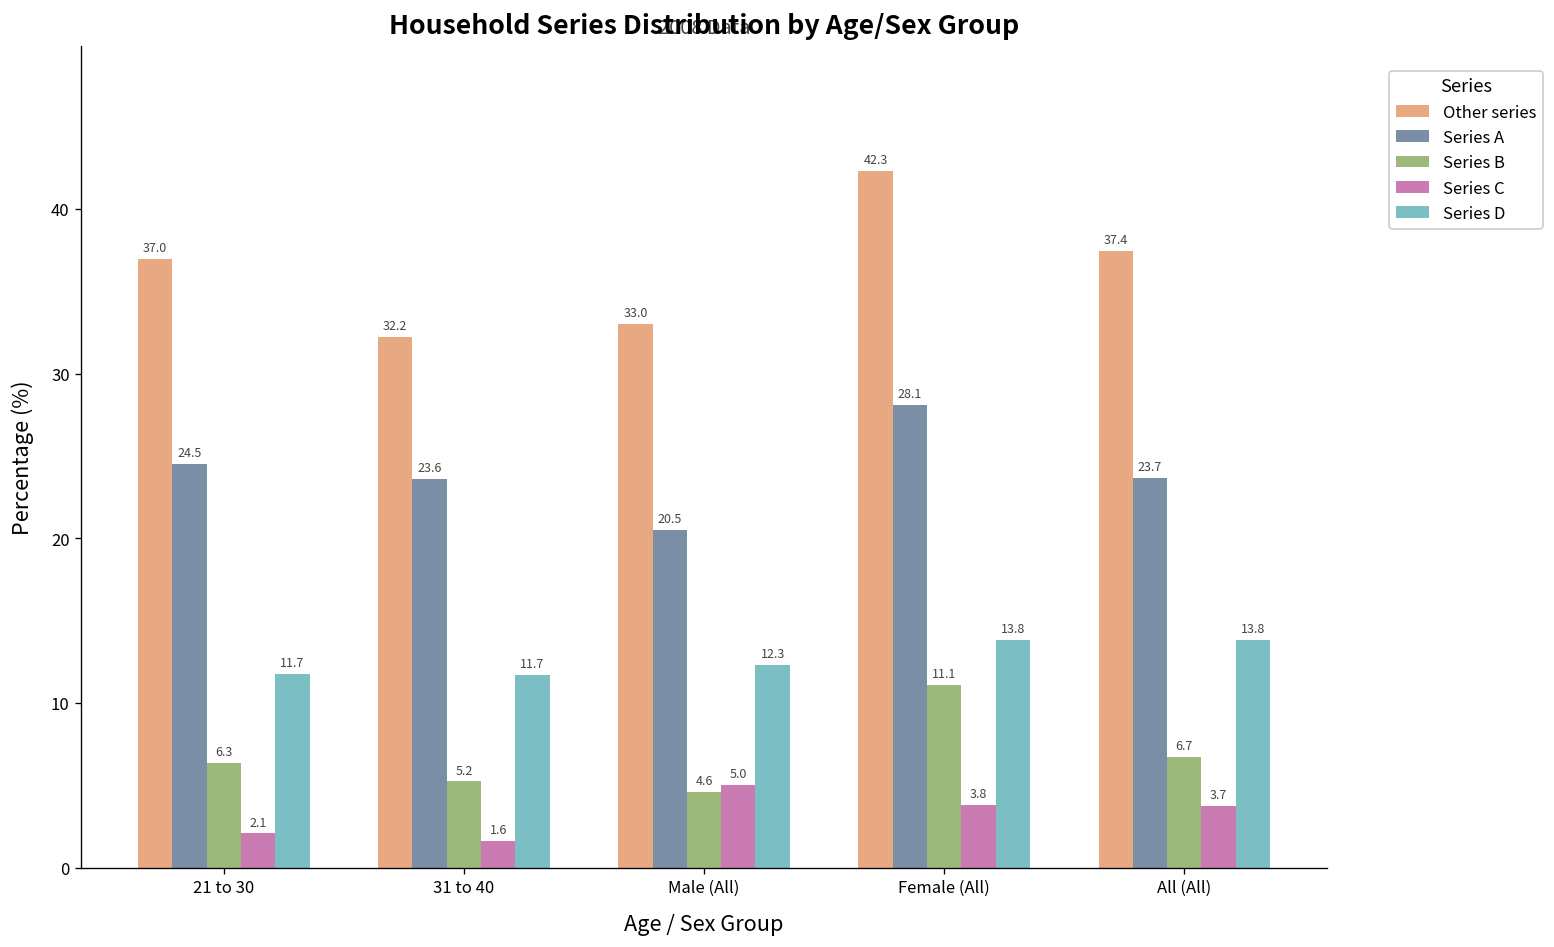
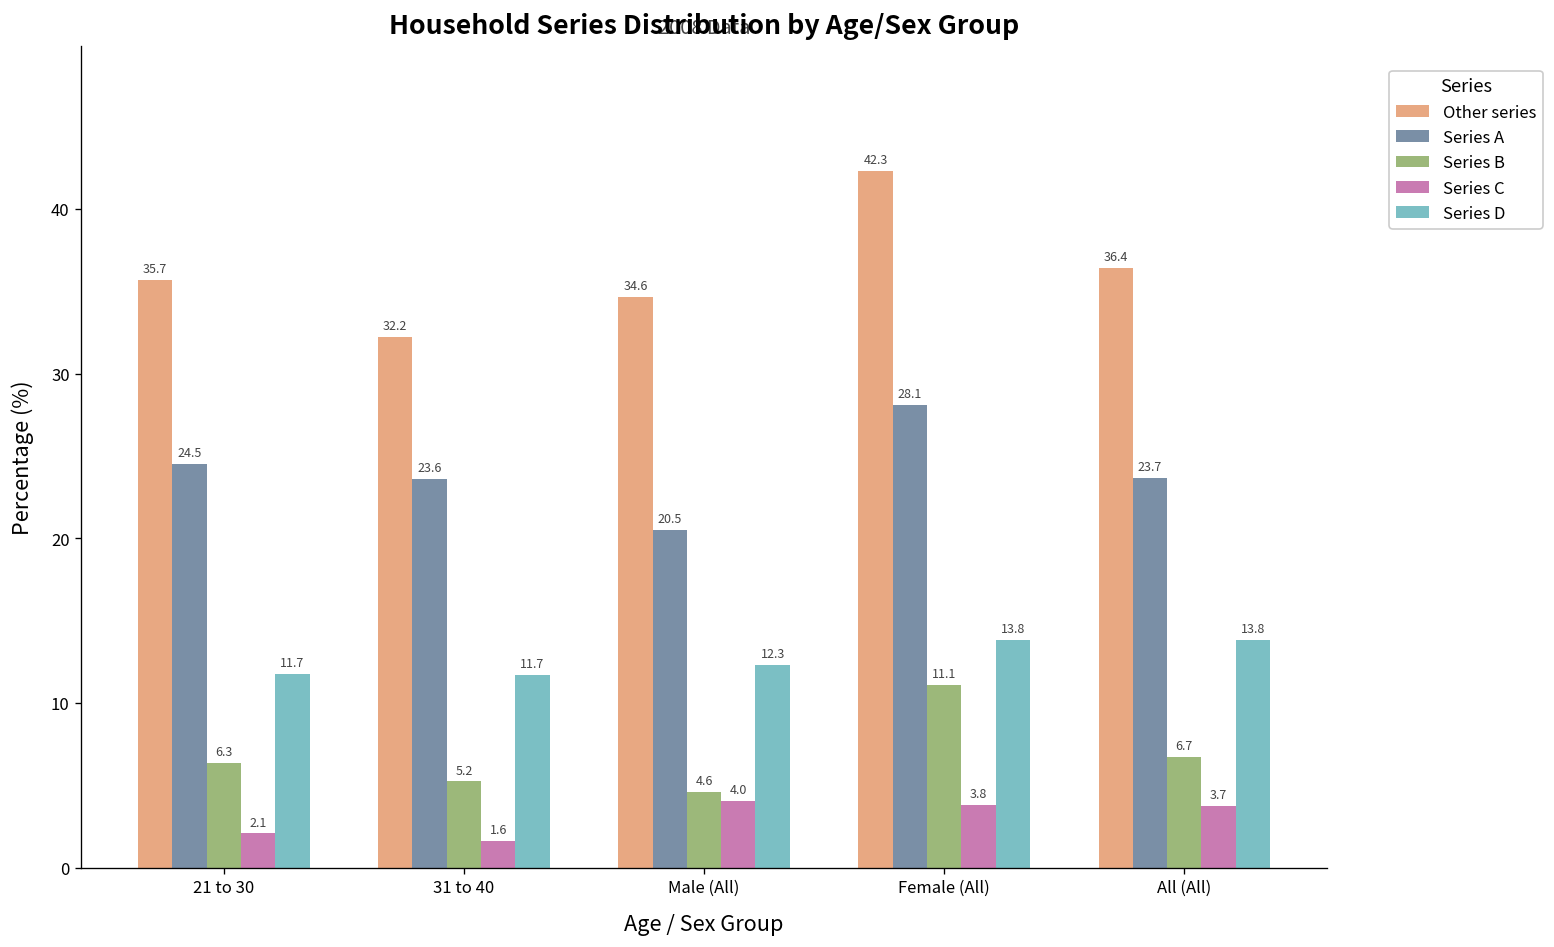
Other series, 21 to 30: 37.0 -> 35.7
Other series, Male (All): 33.0 -> 34.6
Series C, Male (All): 5.0 -> 4.0
Other series, All (All): 37.4 -> 36.4
